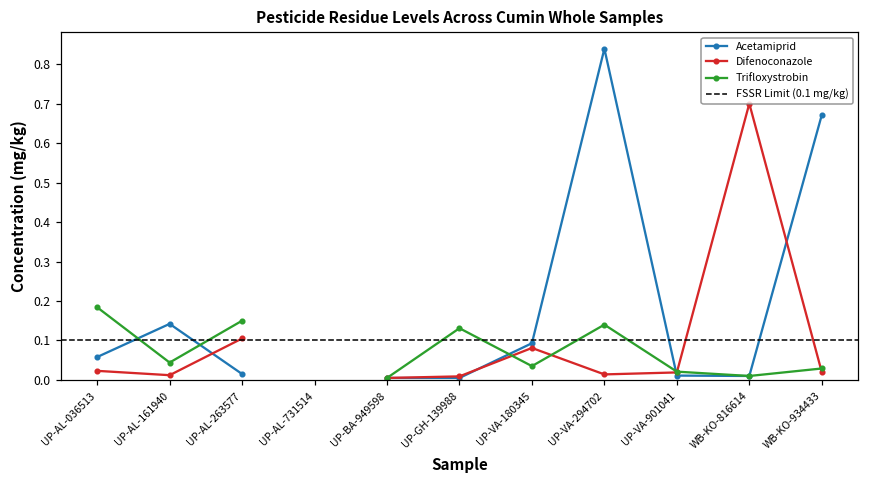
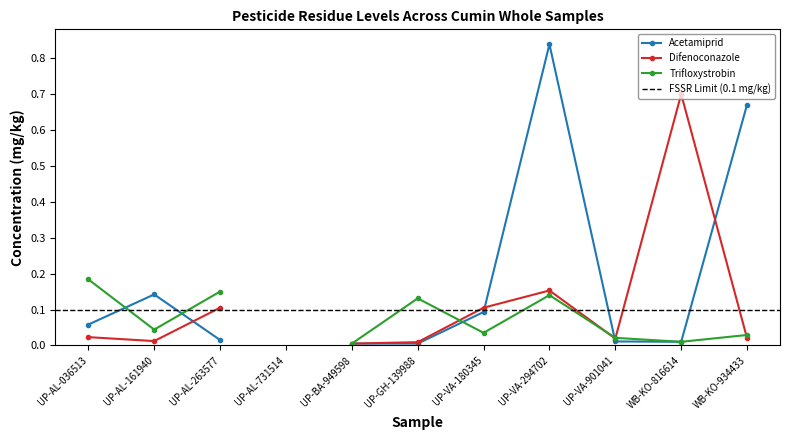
Difenoconazole, UP-VA-180345: 0.08 -> 0.11
Difenoconazole, UP-VA-294702: 0.01 -> 0.15
